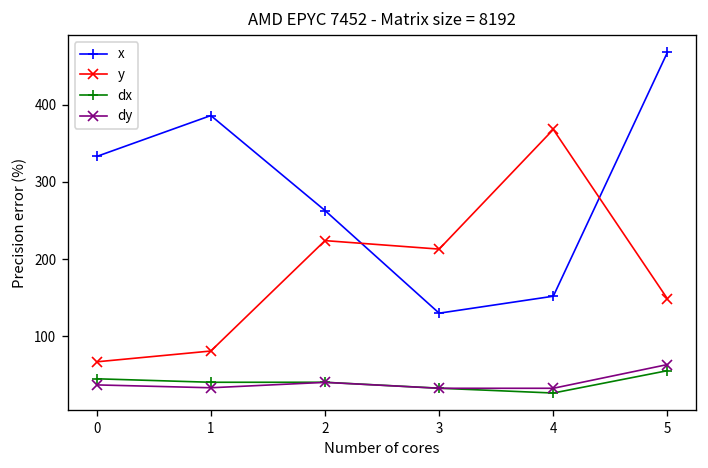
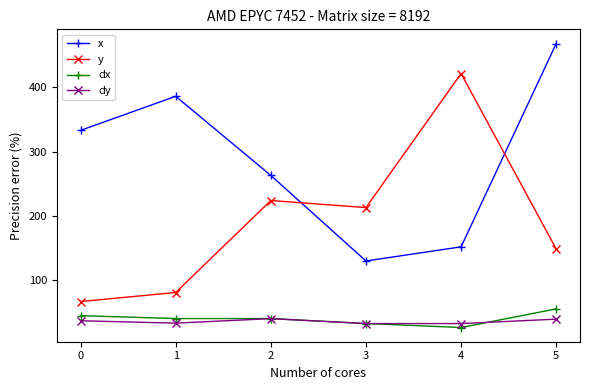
y, 4: 370 -> 420
dy, 5: 60 -> 40
